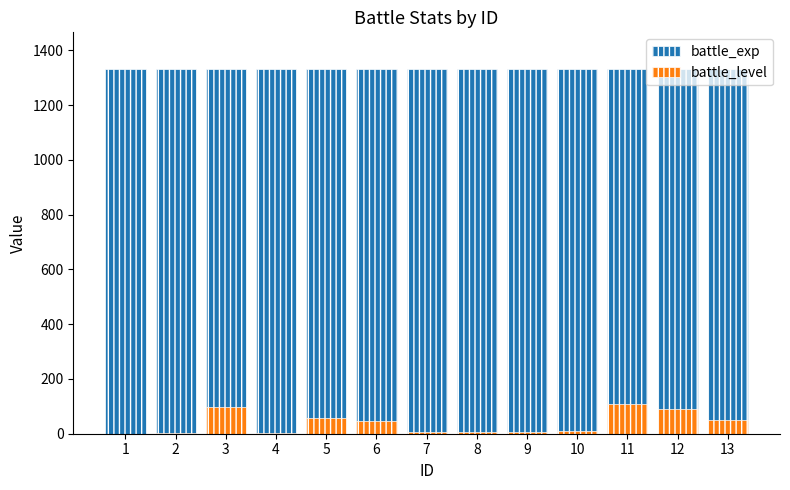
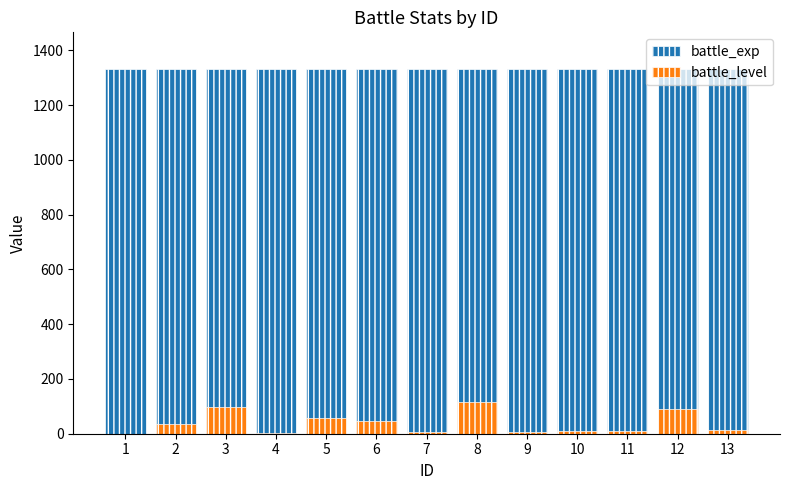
battle_level, 2: 0 -> 40
battle_level, 8: 10 -> 120
battle_level, 11: 110 -> 10
battle_level, 13: 50 -> 10
